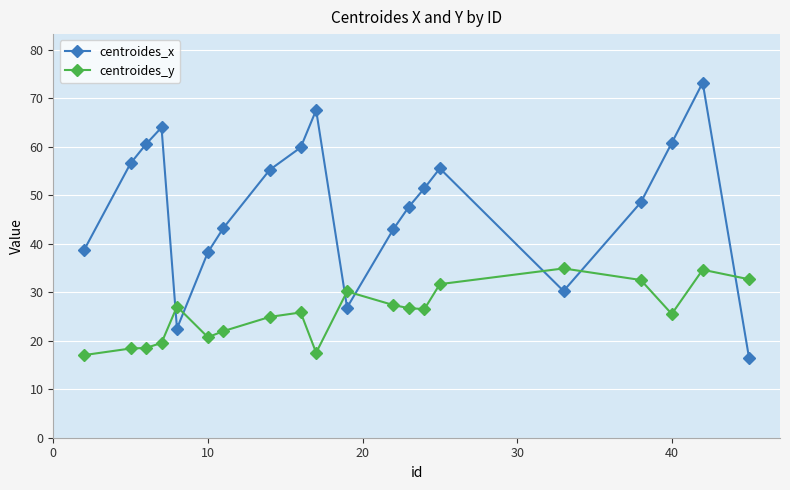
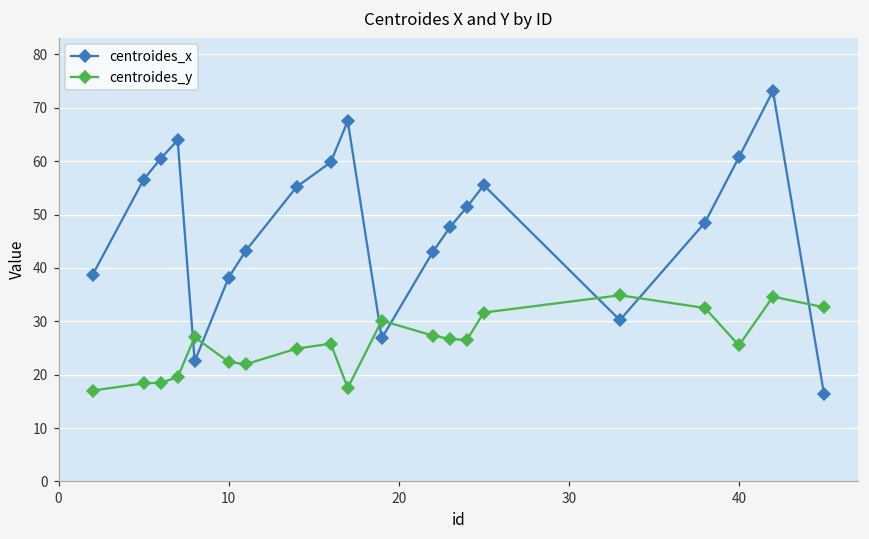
centroides_y, 10: 21 -> 22
